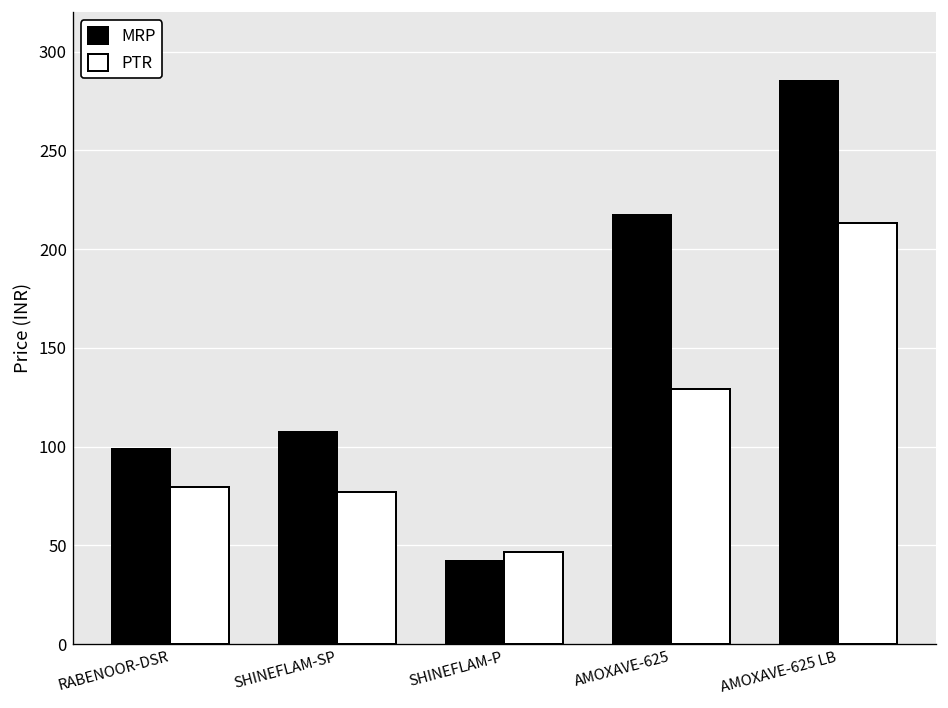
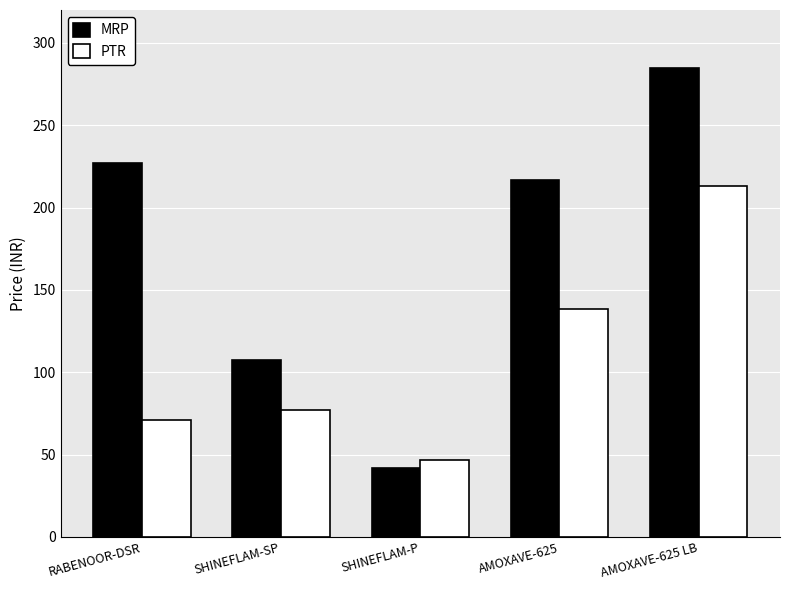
MRP, RABENOOR-DSR: 99 -> 227
PTR, RABENOOR-DSR: 80 -> 71
PTR, AMOXAVE-625: 129 -> 138
